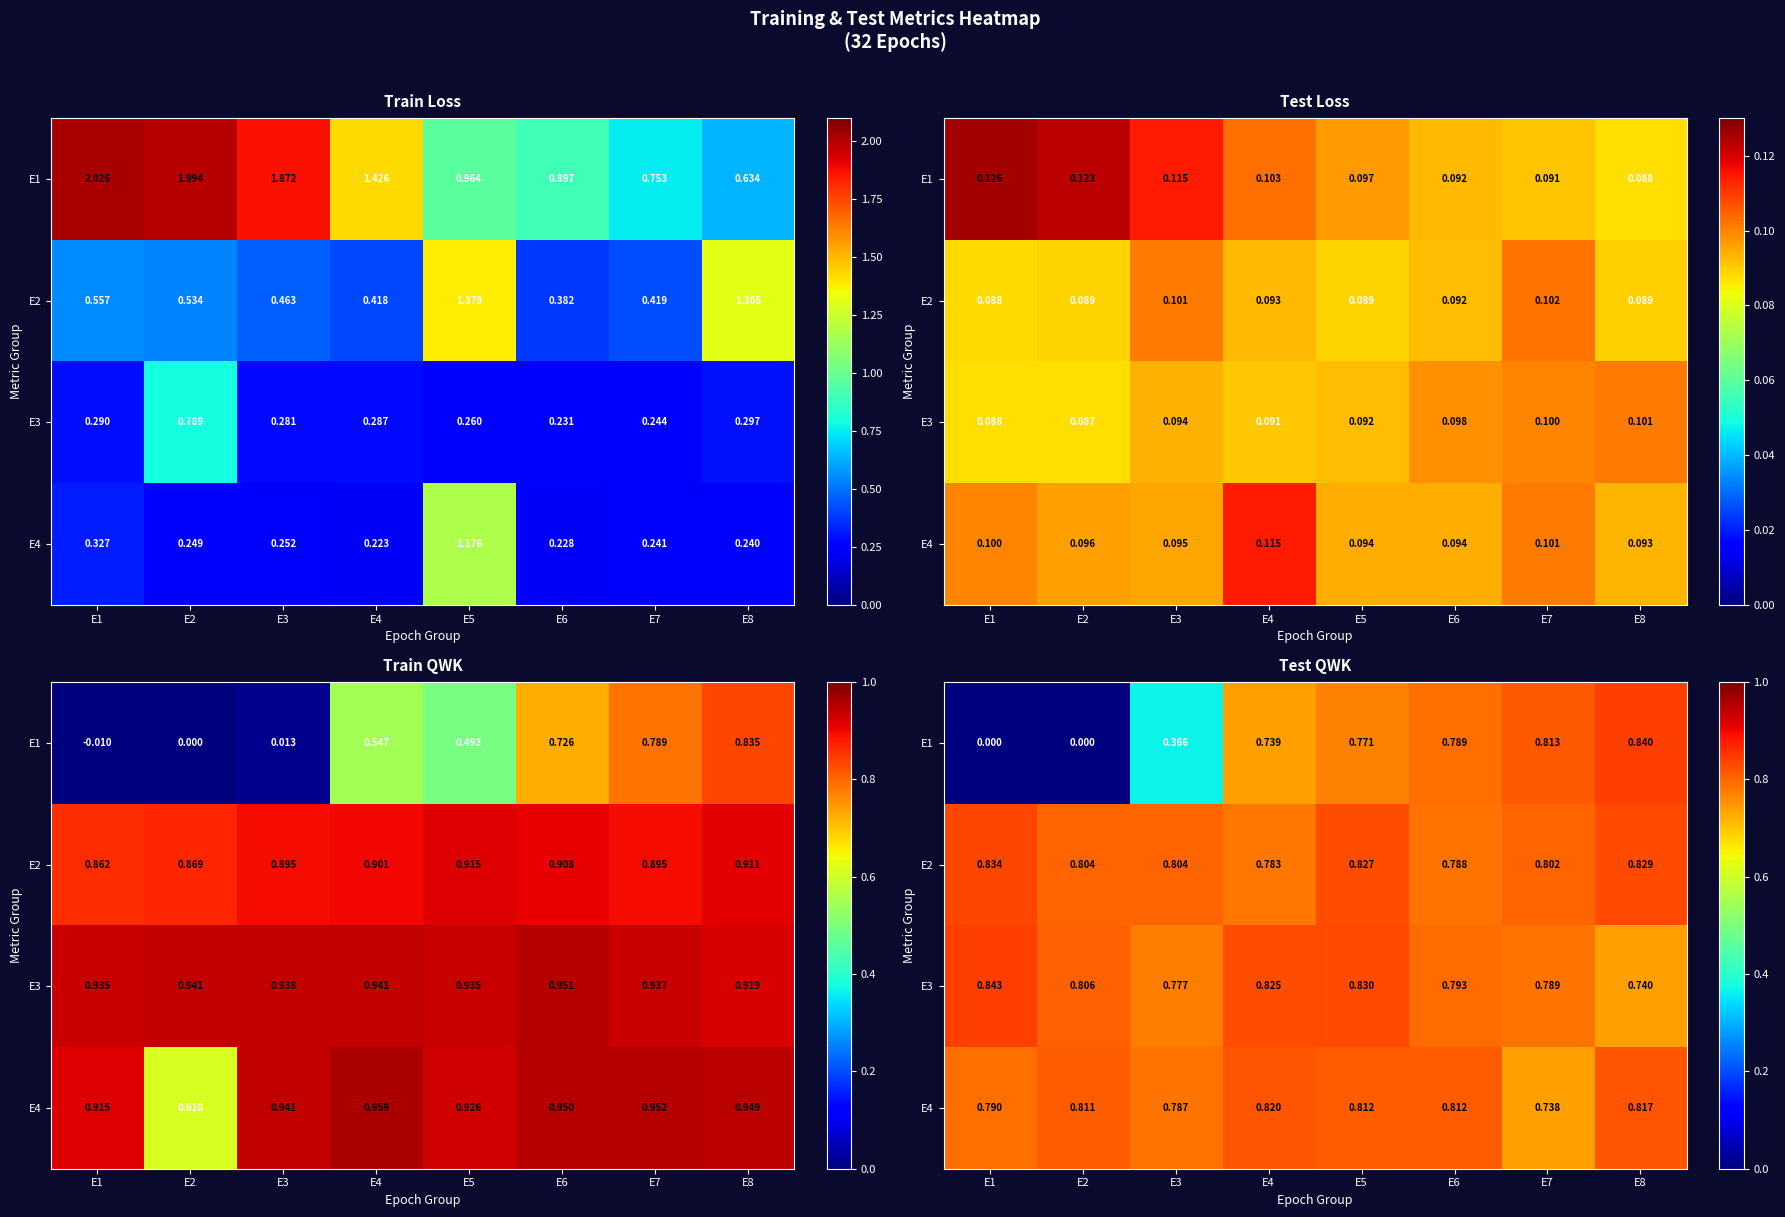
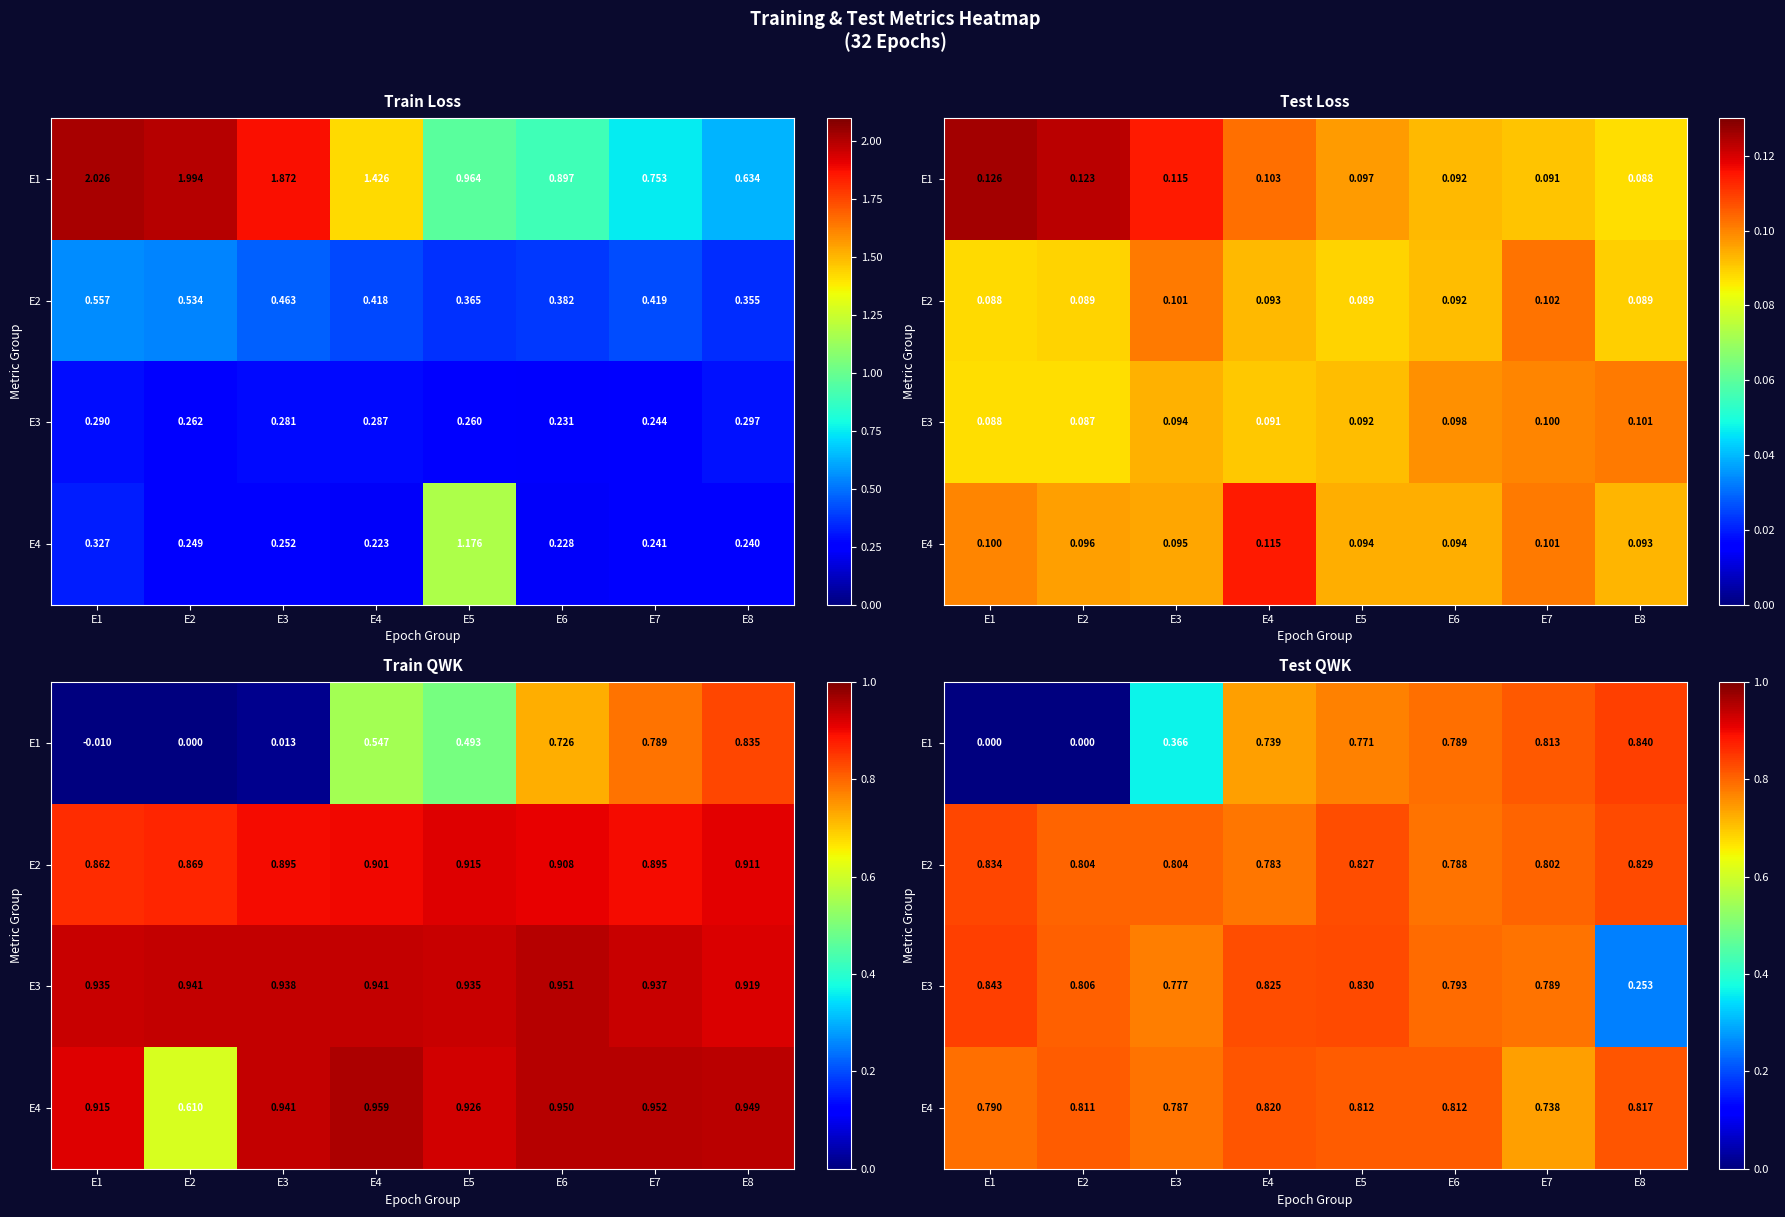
Train Loss, E2, E5: 1.379 -> 0.365
Train Loss, E2, E8: 1.305 -> 0.355
Train Loss, E3, E2: 0.789 -> 0.262
Test QWK, E3, E8: 0.740 -> 0.253
